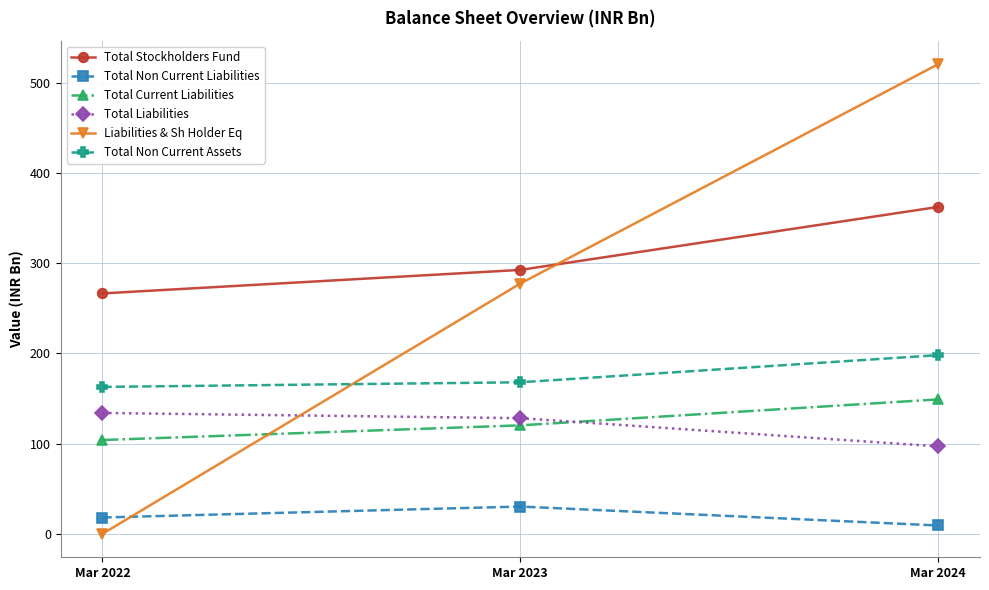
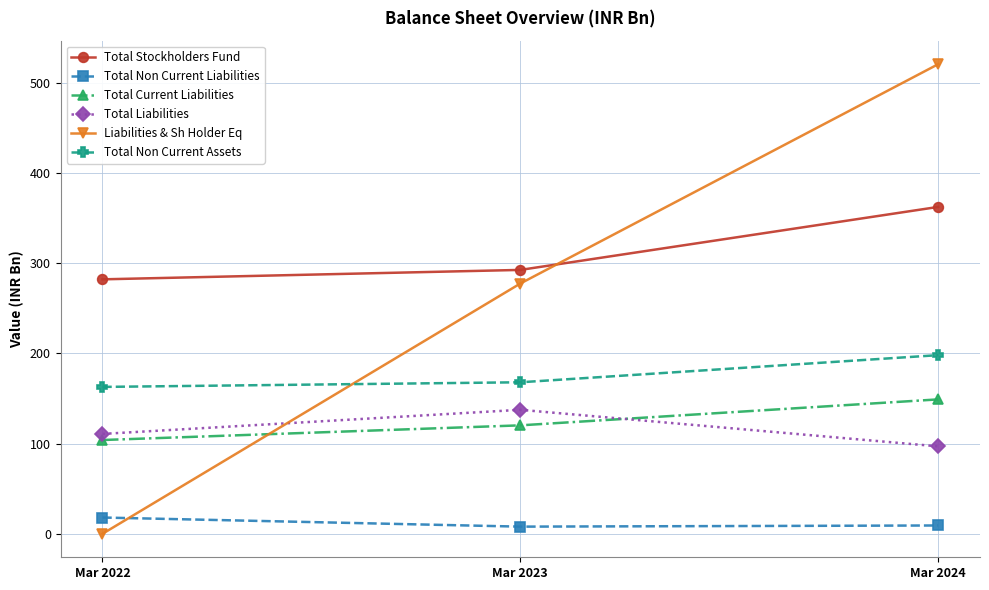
Total Stockholders Fund, Mar 2022: 270 -> 280
Total Liabilities, Mar 2022: 130 -> 110
Total Non Current Liabilities, Mar 2023: 30 -> 10
Total Liabilities, Mar 2023: 130 -> 140
